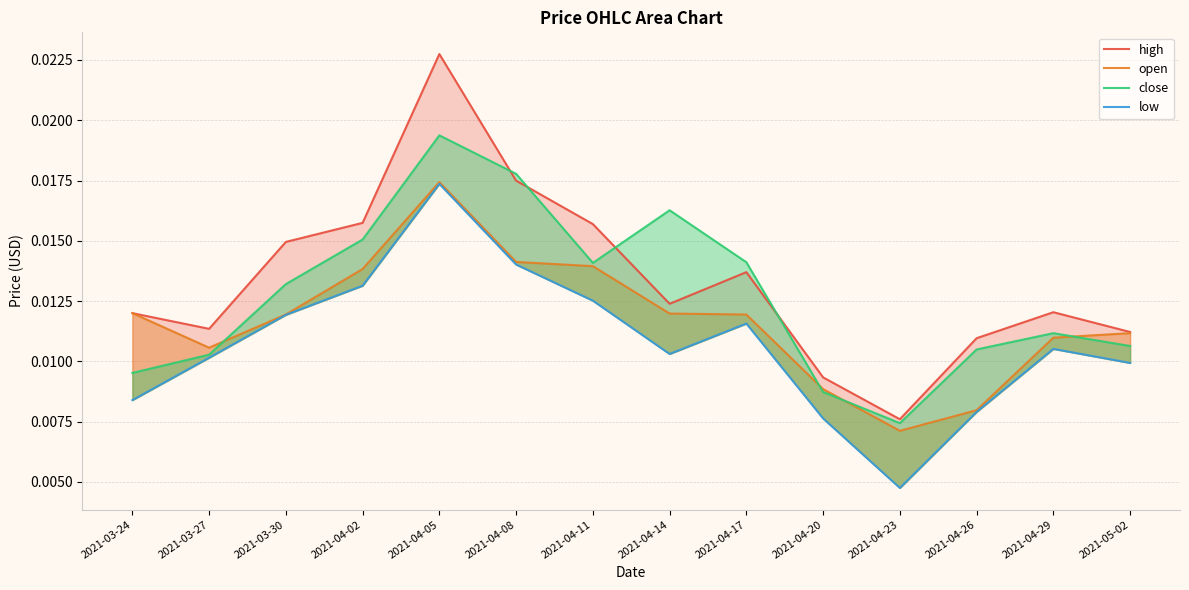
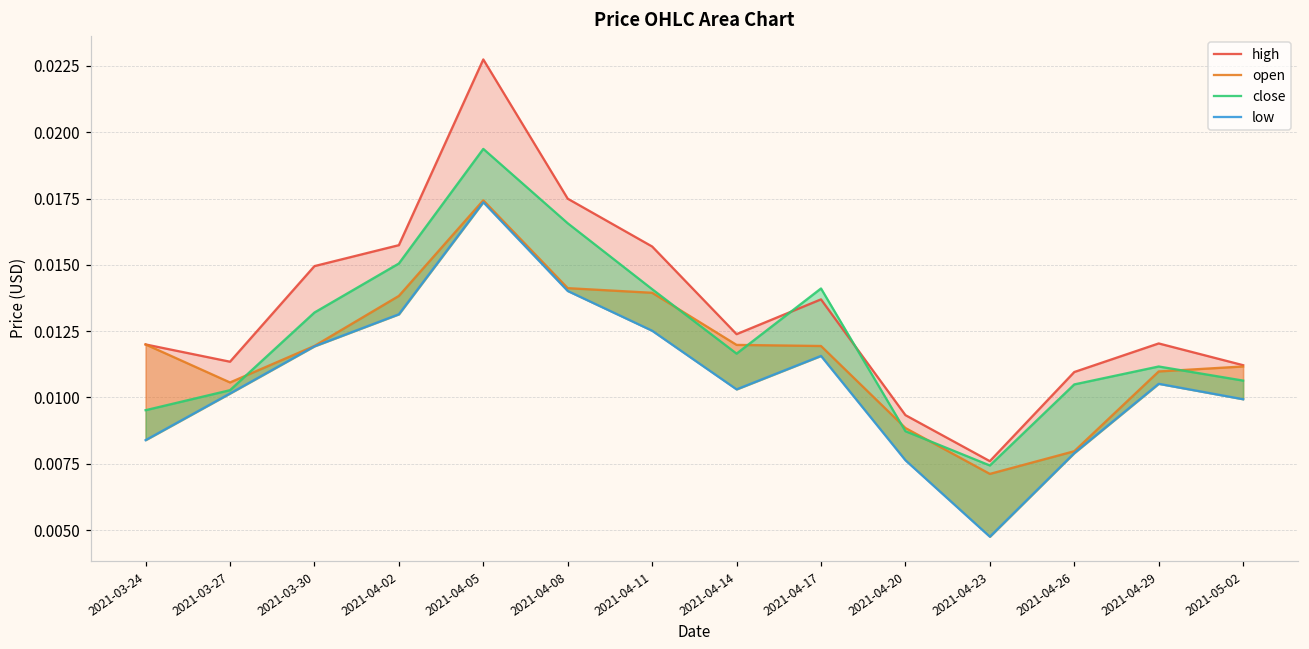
close, 2021-04-08: 0.0178 -> 0.0166
close, 2021-04-14: 0.0163 -> 0.0117
